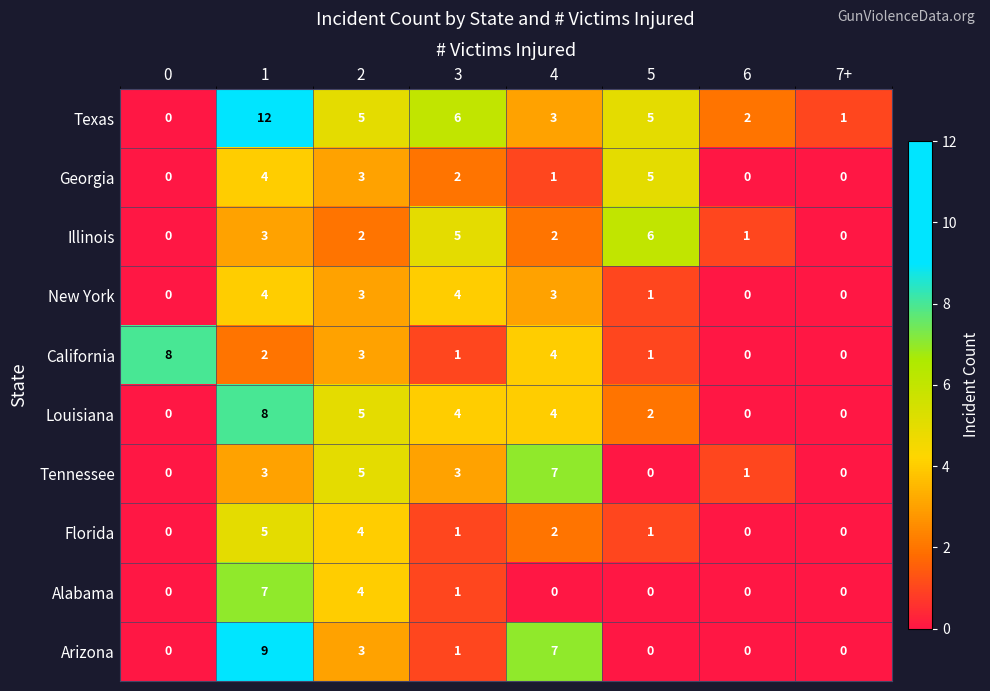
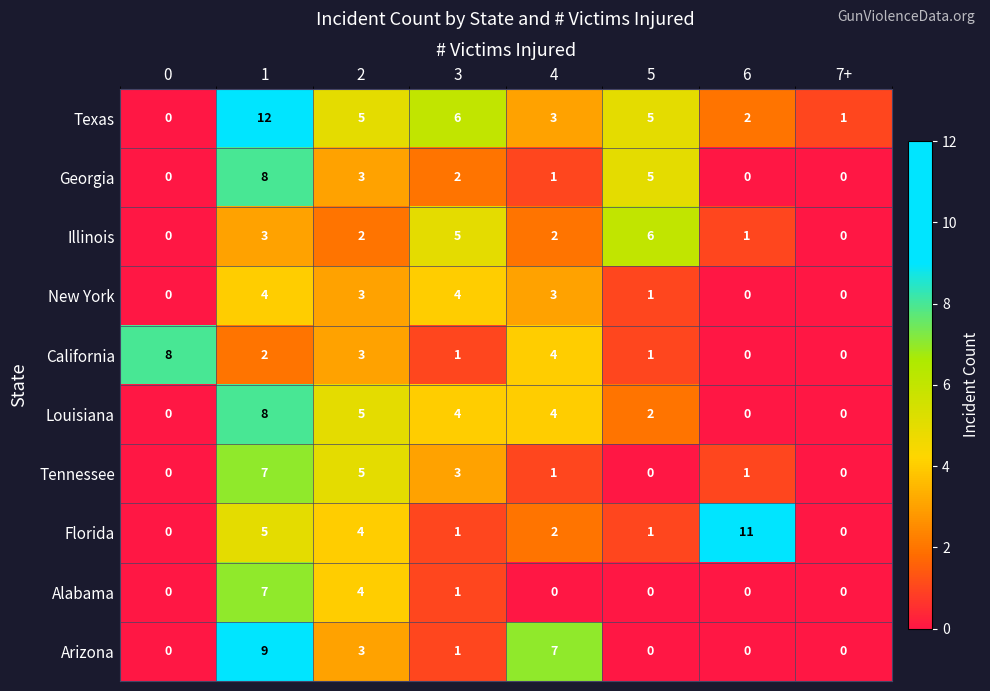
Georgia, 1: 4 -> 8
Tennessee, 1: 3 -> 7
Tennessee, 4: 7 -> 1
Florida, 6: 0 -> 11
